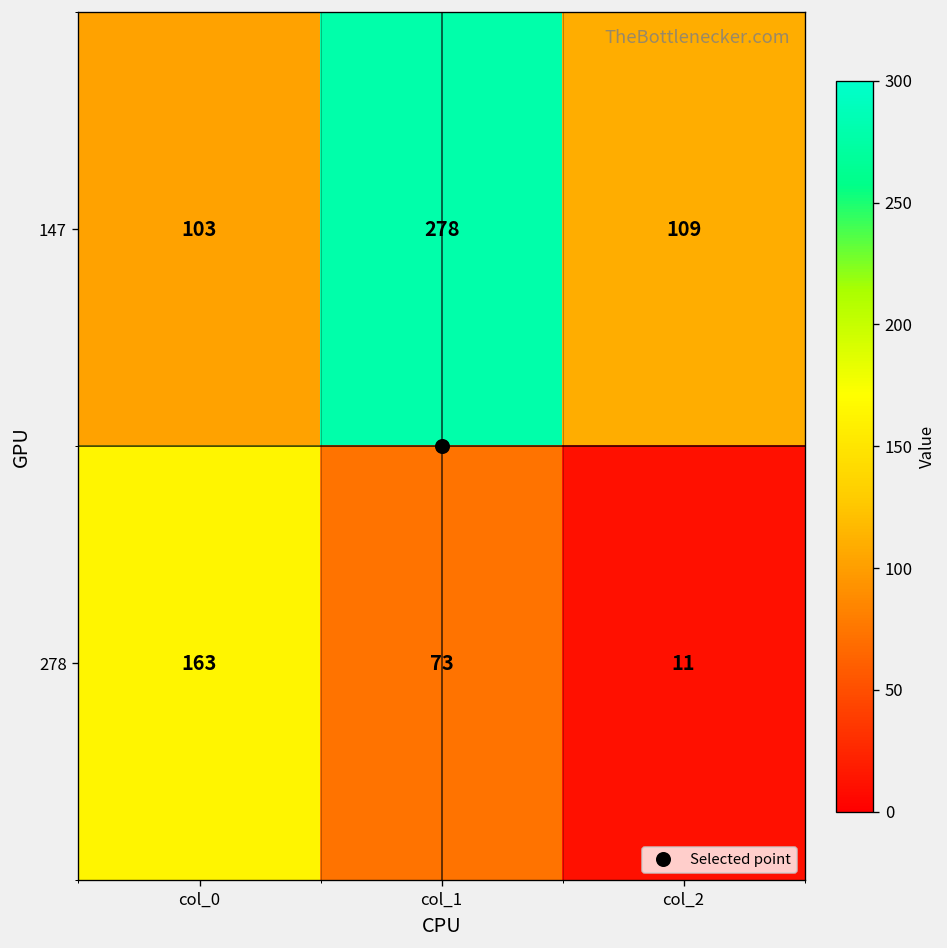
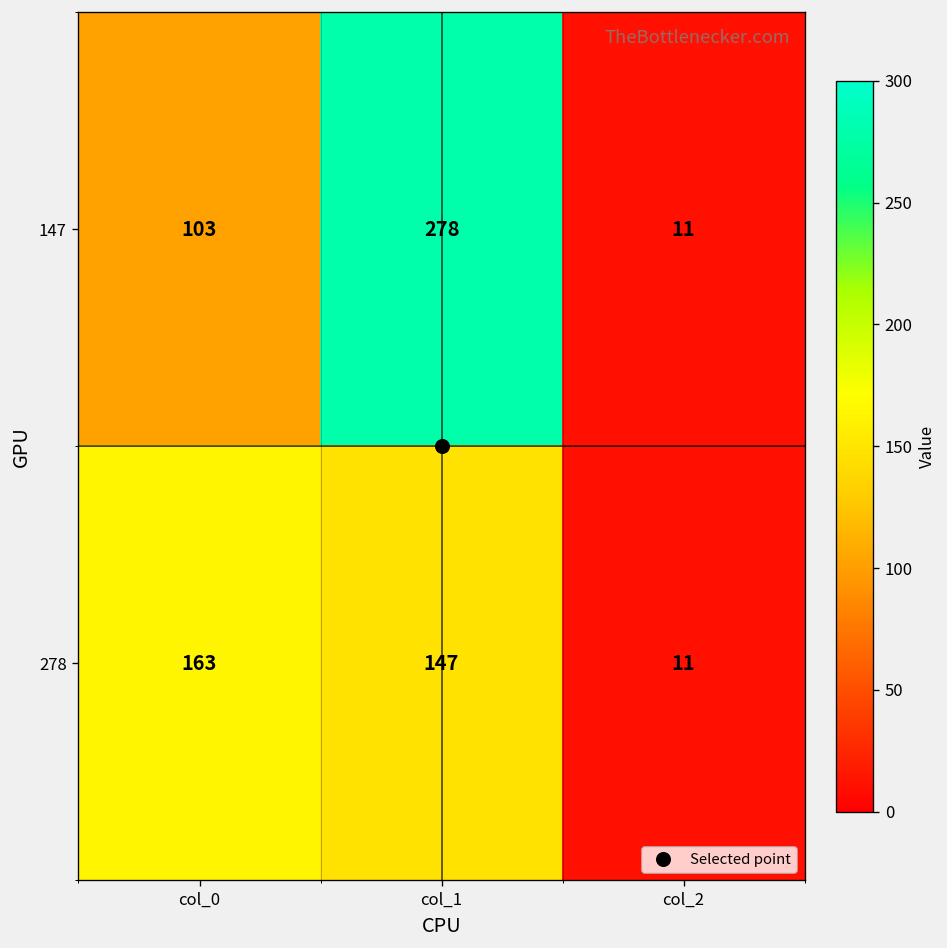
147, col_2: 109 -> 11
278, col_1: 73 -> 147
